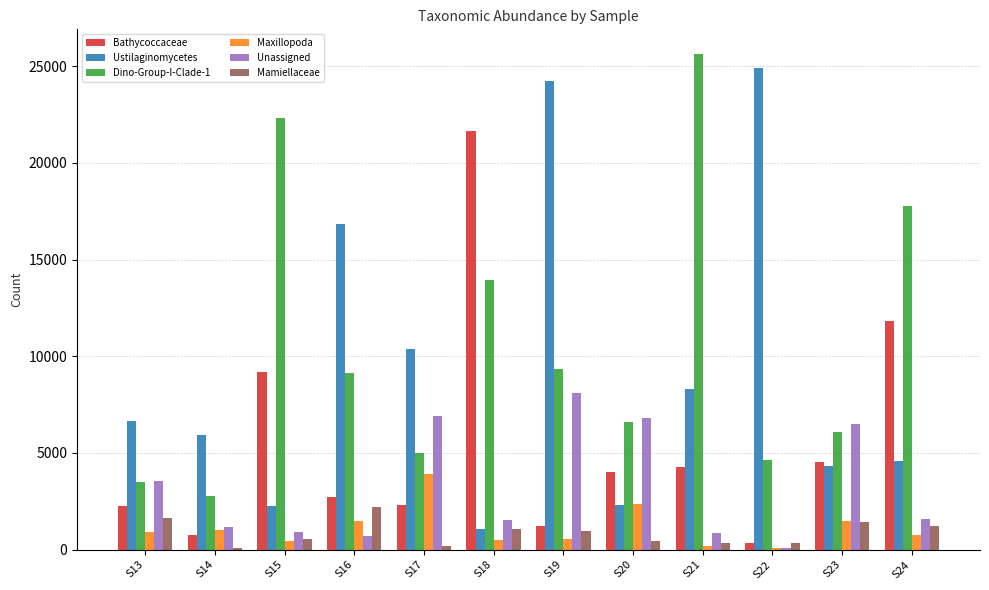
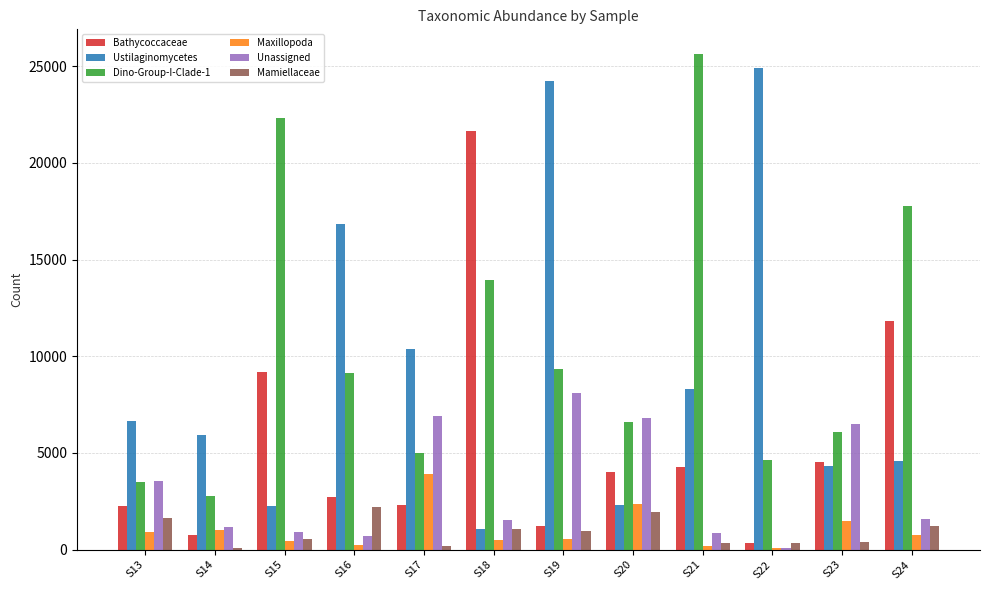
Maxillopoda, S16: 1500 -> 200
Mamiellaceae, S20: 400 -> 2000
Mamiellaceae, S23: 1400 -> 400
